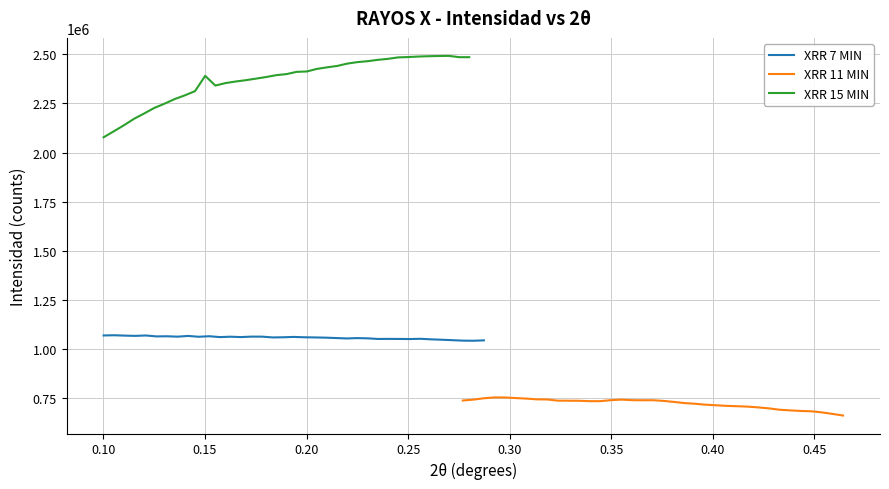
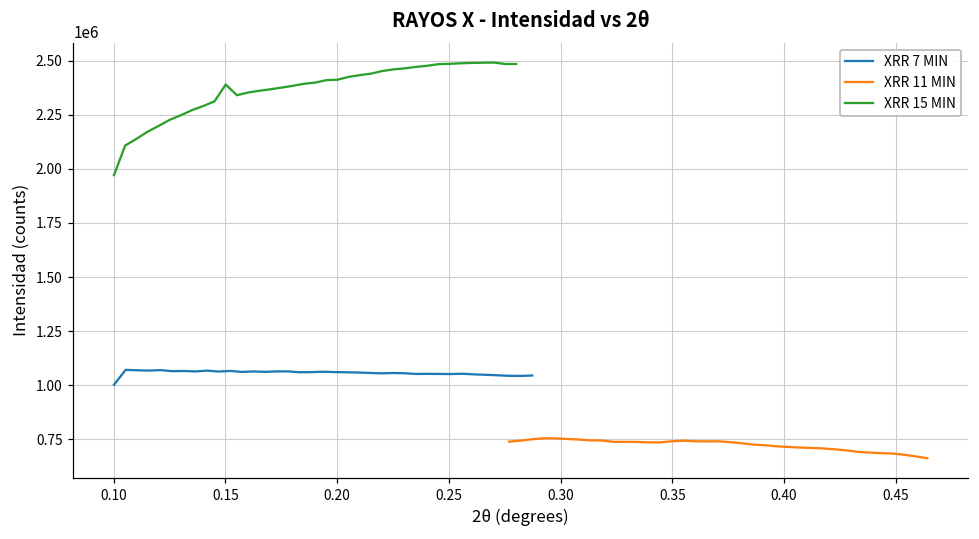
XRR 7 MIN, 0.10: 1070000 -> 1000000
XRR 15 MIN, 0.10: 2080000 -> 1970000
